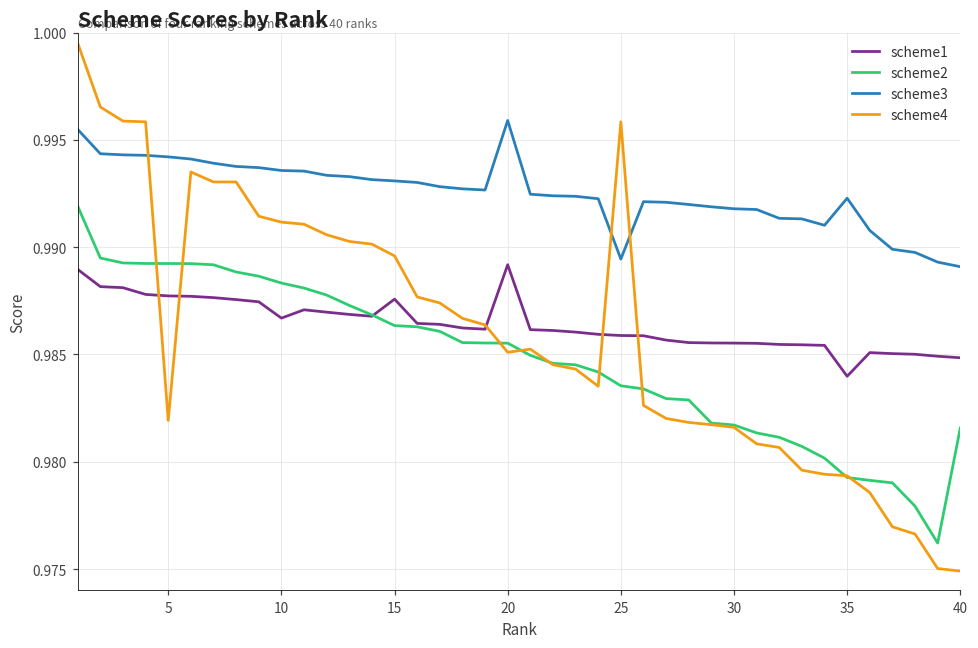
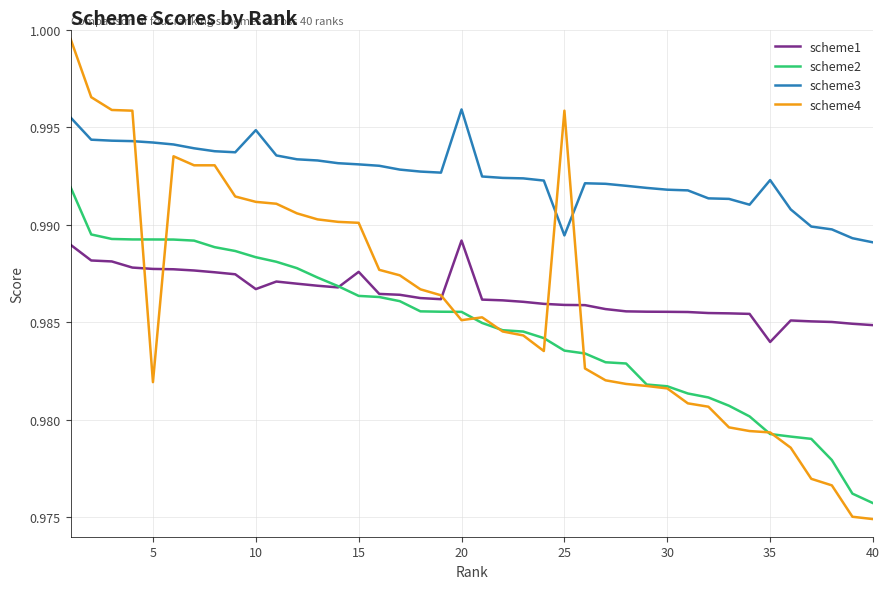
scheme3, 10: 0.9936 -> 0.9948
scheme4, 15: 0.9896 -> 0.9901
scheme2, 40: 0.9816 -> 0.9757
